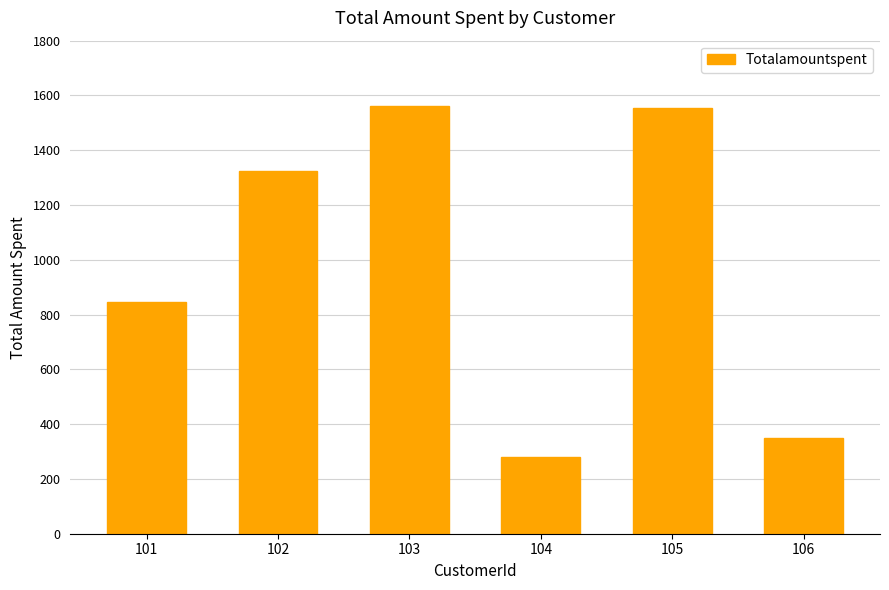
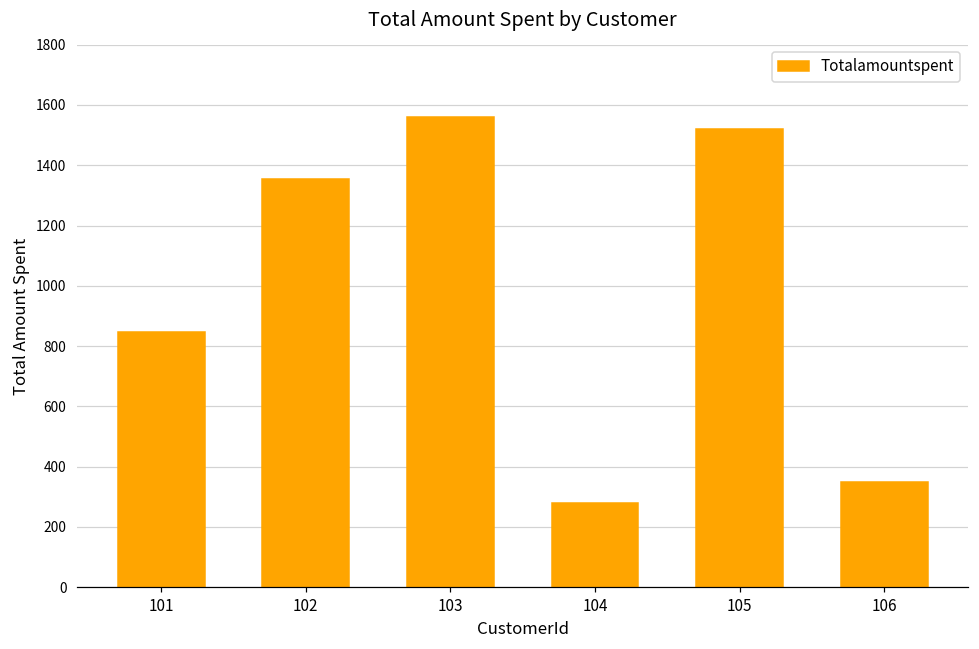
102: 1330 -> 1350
105: 1550 -> 1520
